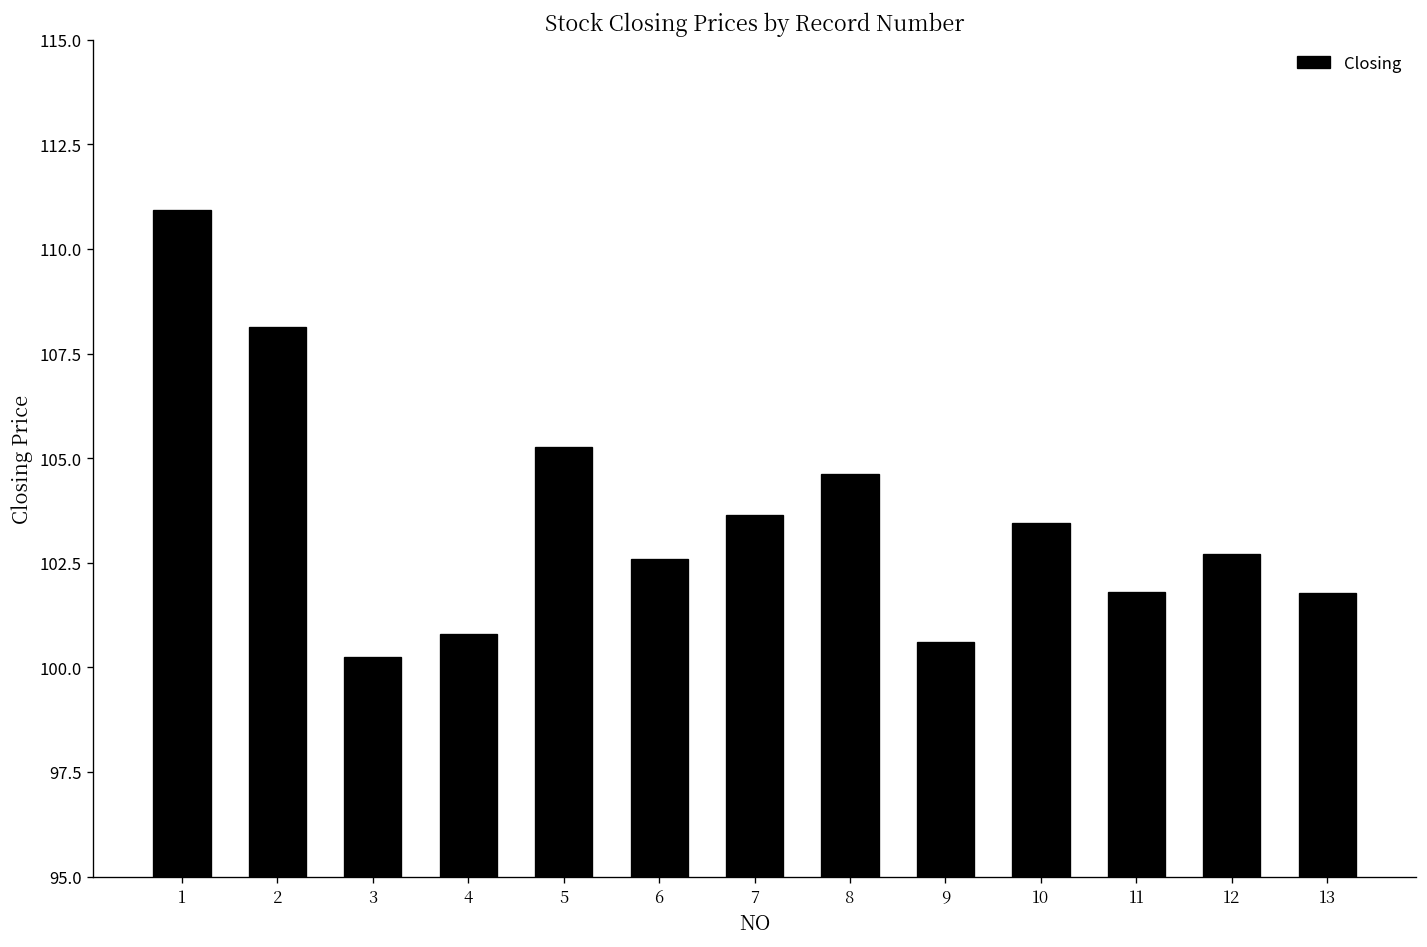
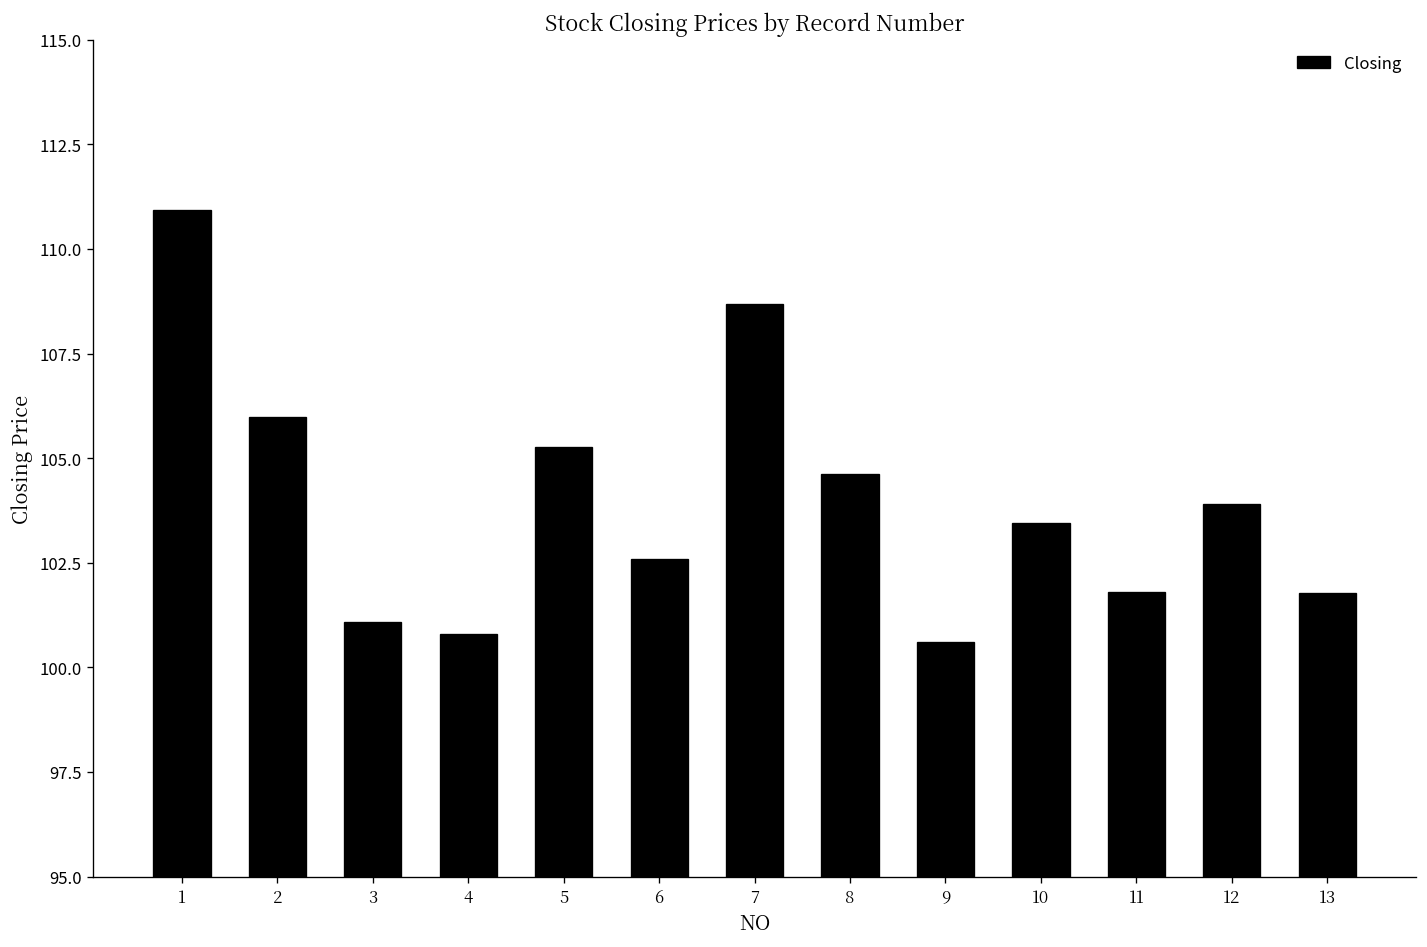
2: 108.1 -> 106.0
3: 100.2 -> 101.1
7: 103.7 -> 108.7
12: 102.7 -> 103.9
